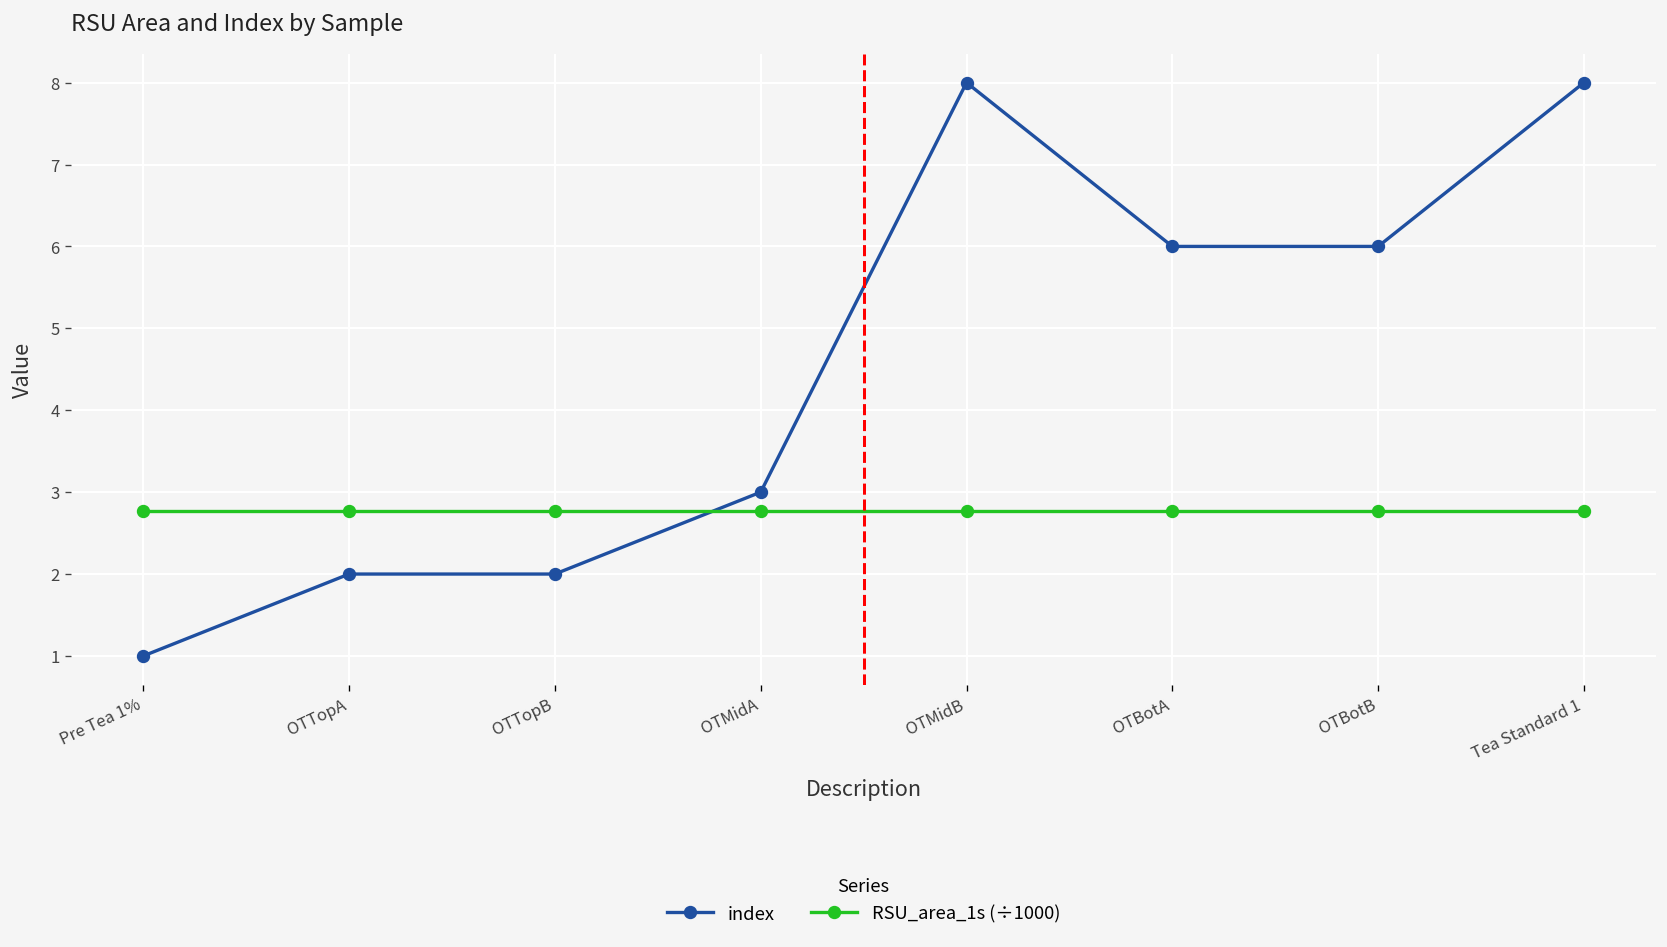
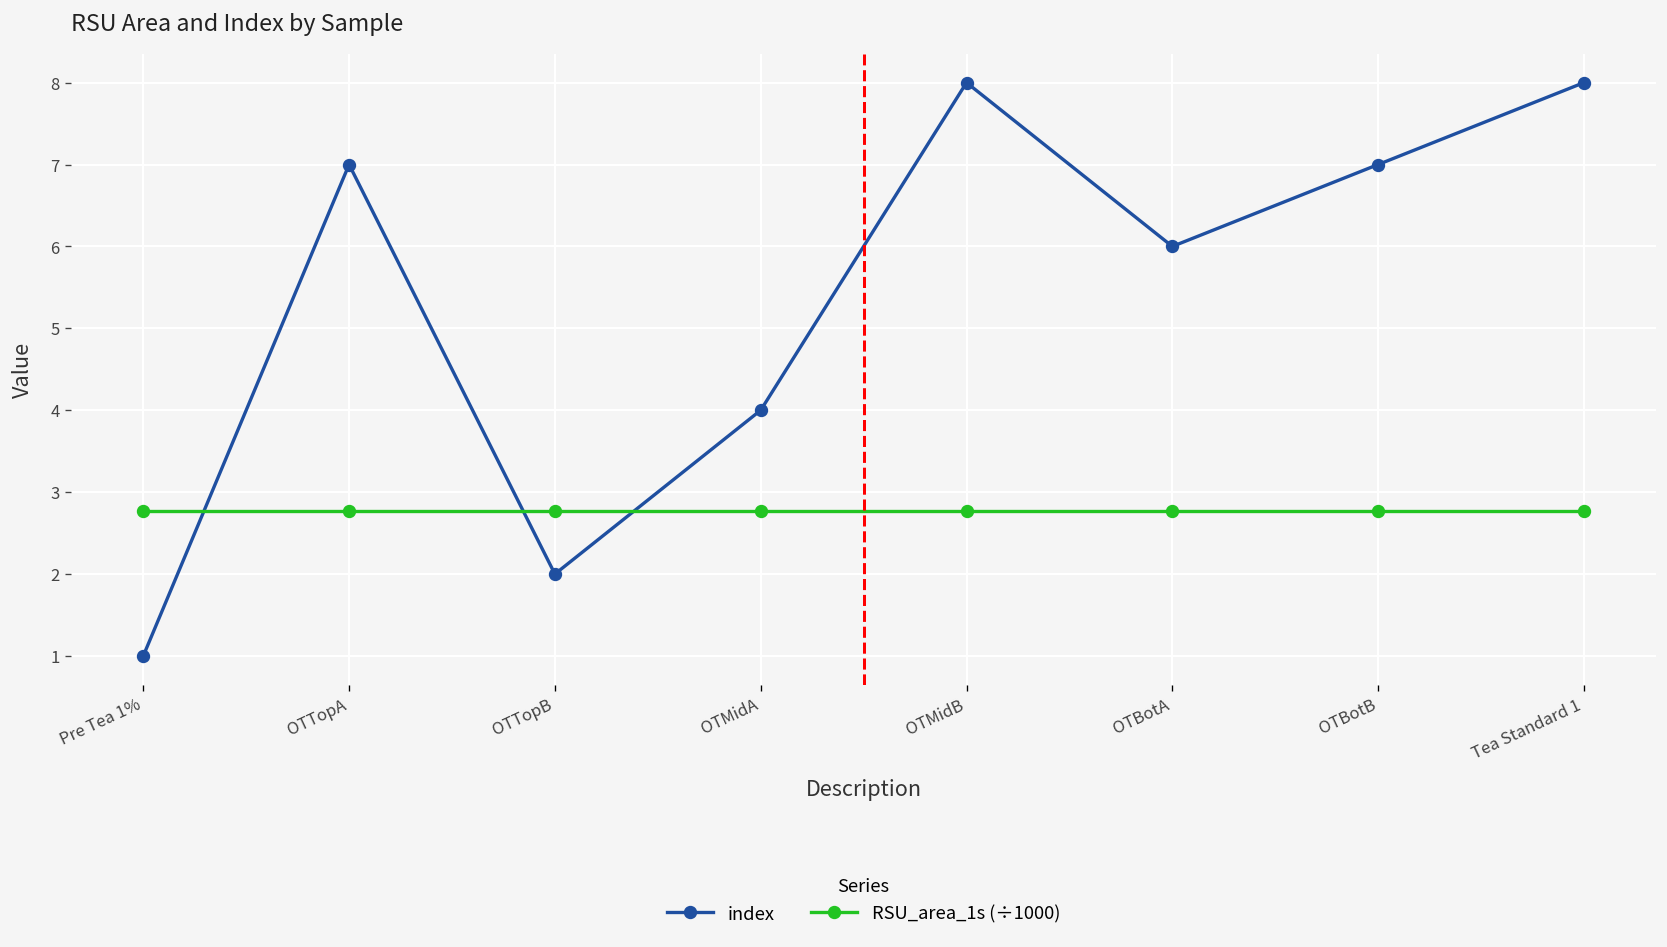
index, OTTopA: 2 -> 7
index, OTMidA: 3 -> 4
index, OTBotB: 6 -> 7
